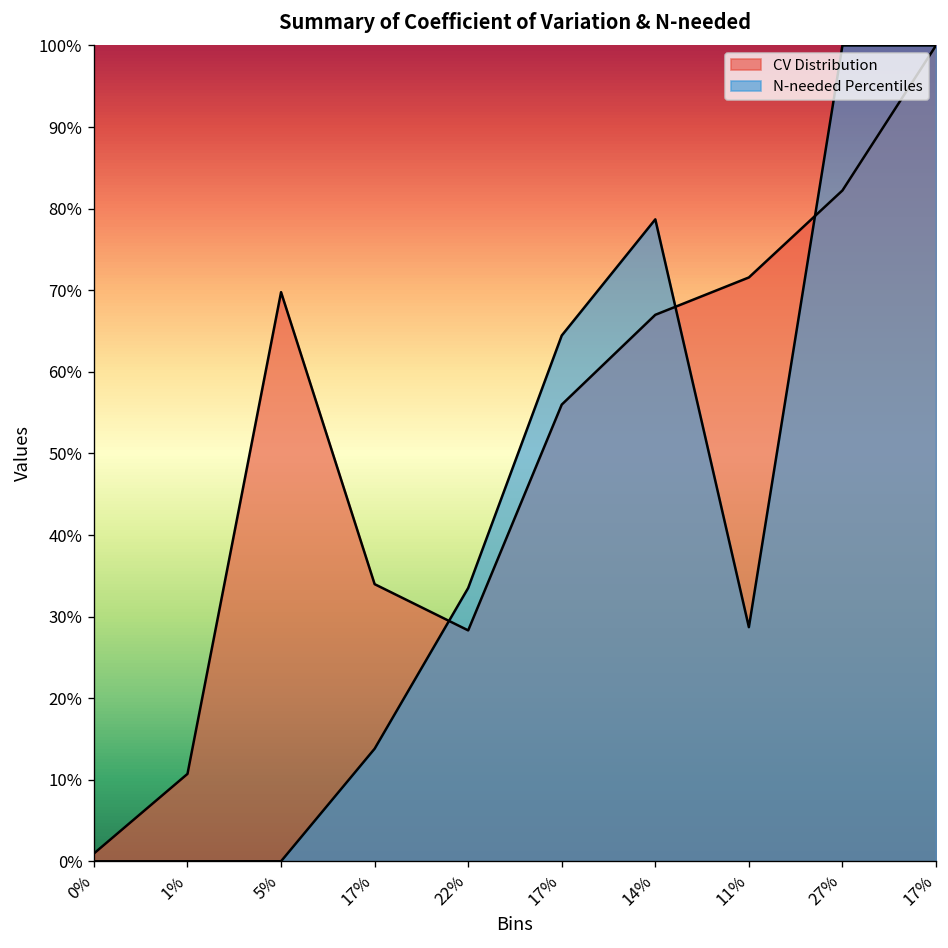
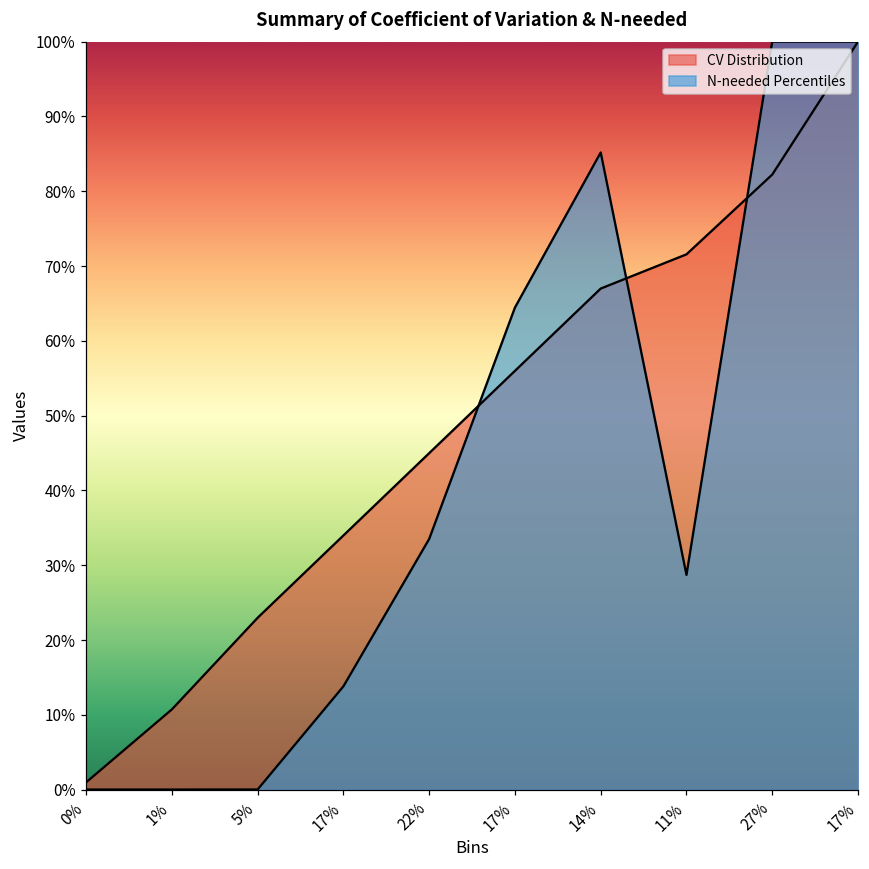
CV Distribution, 5%: 70% -> 23%
CV Distribution, 22%: 28% -> 45%
N-needed Percentiles, 14%: 79% -> 85%
